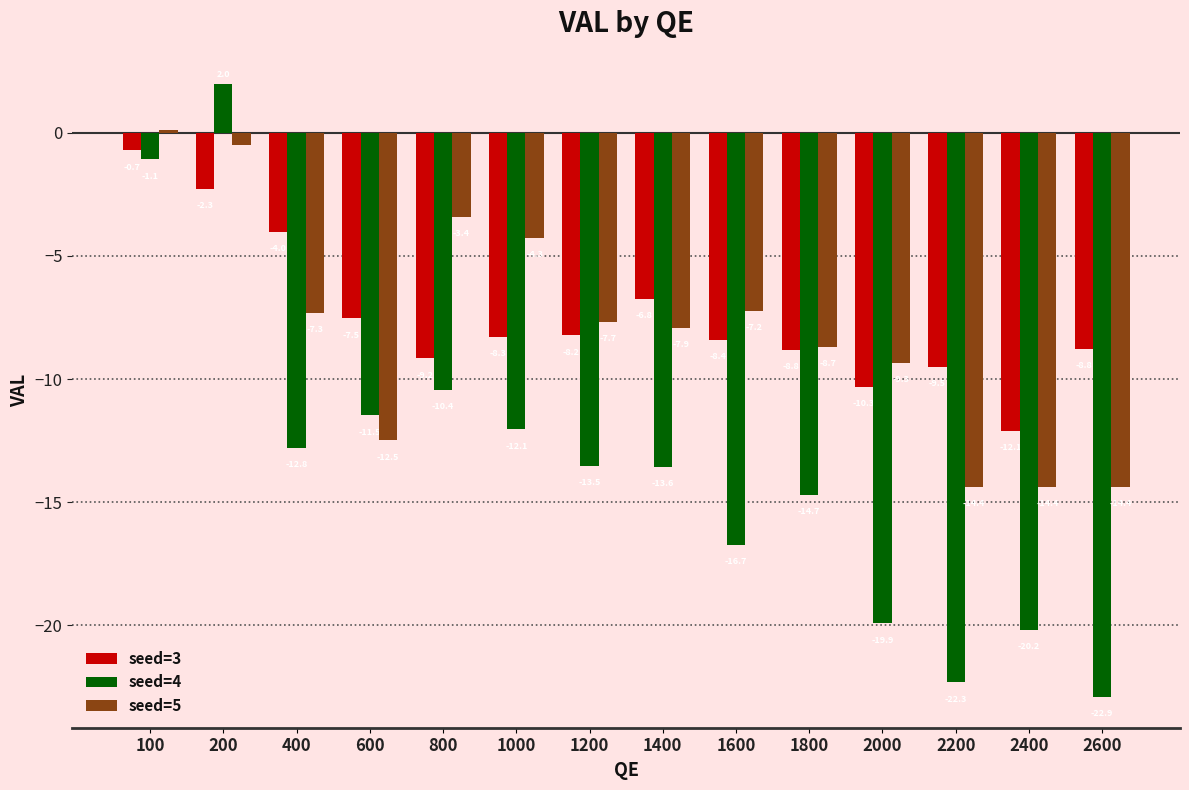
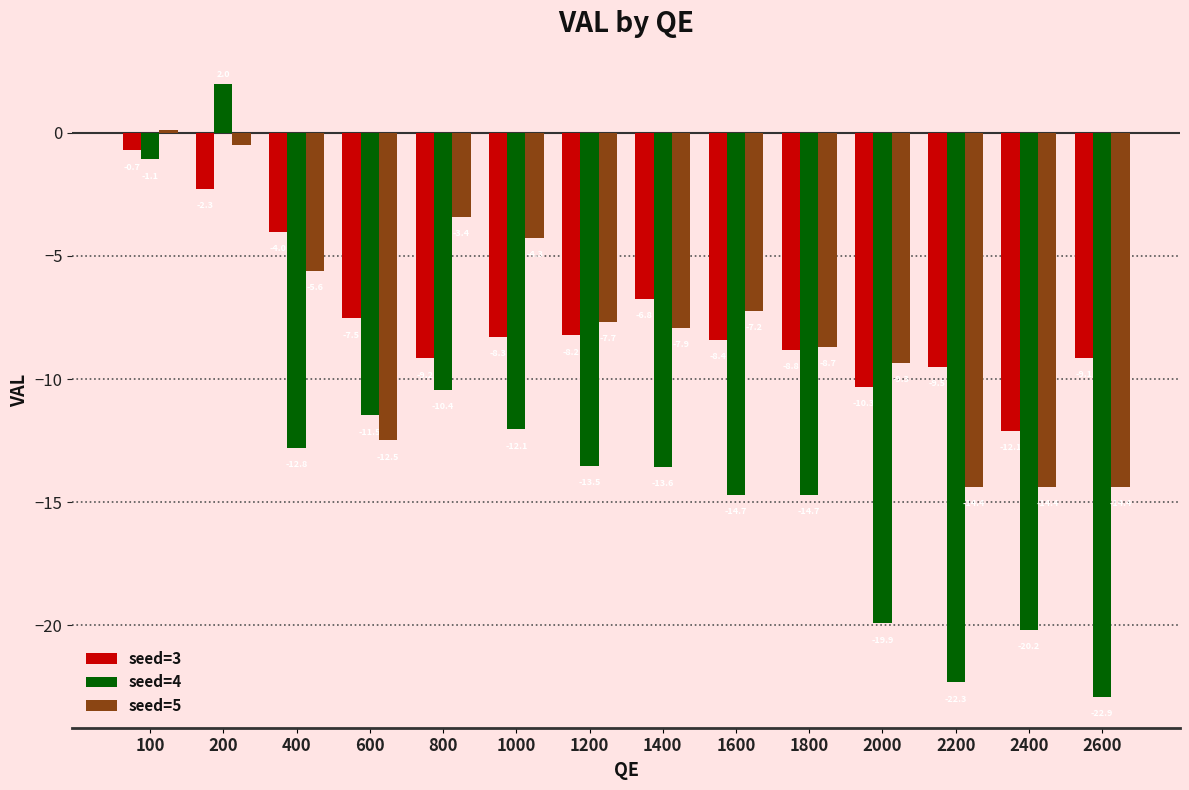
seed=5, 400: -7.3 -> -5.6
seed=4, 1600: -16.7 -> -14.7
seed=3, 2600: -8.8 -> -9.1
